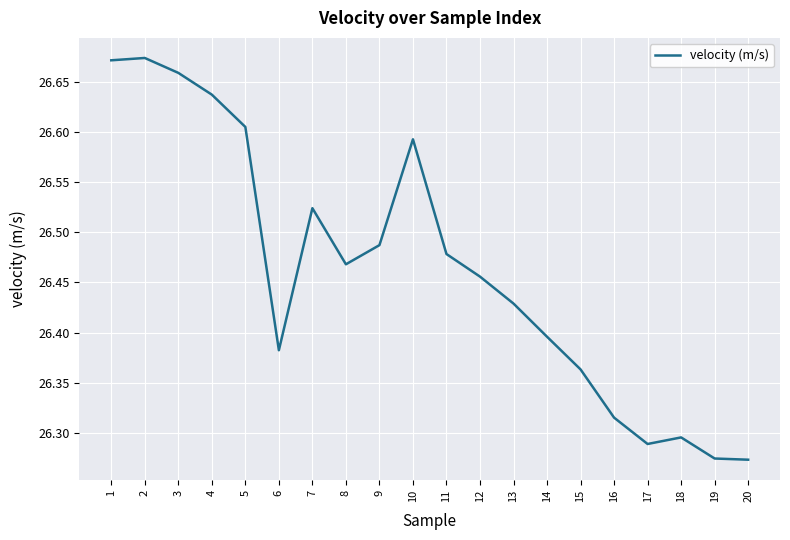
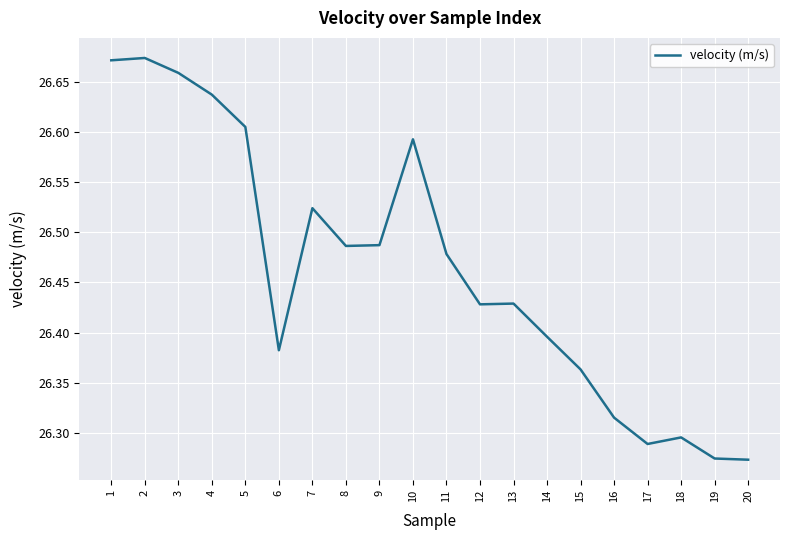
8: 26.468 -> 26.486
12: 26.456 -> 26.428
